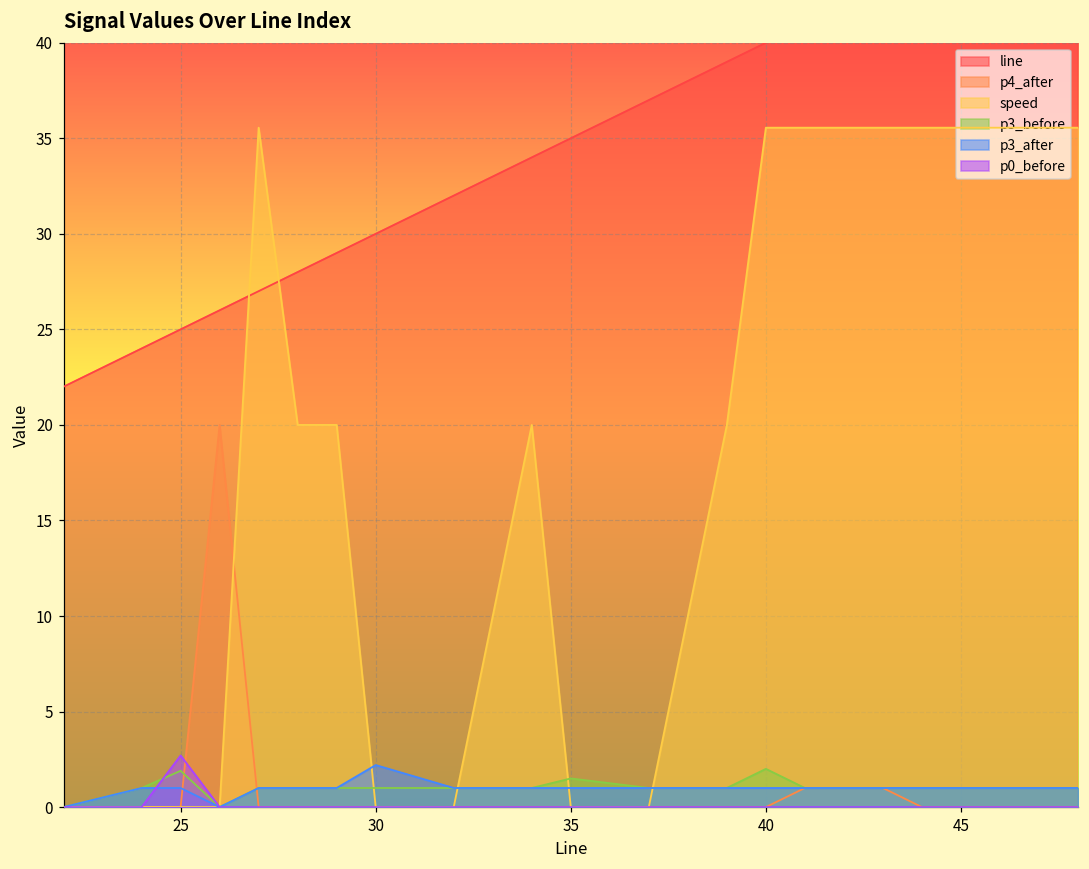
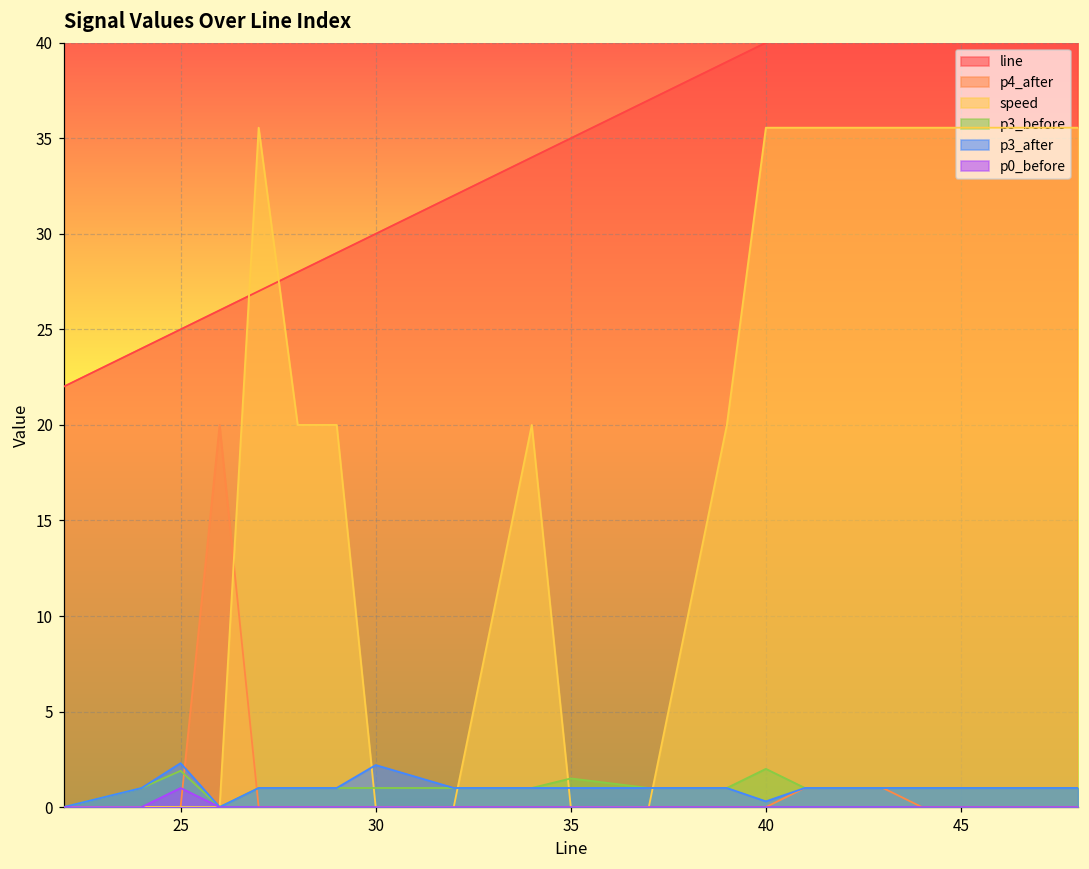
p3_after, 25: 1.0 -> 2.3
p0_before, 25: 2.7 -> 1.0
p3_after, 40: 1.0 -> 0.3
